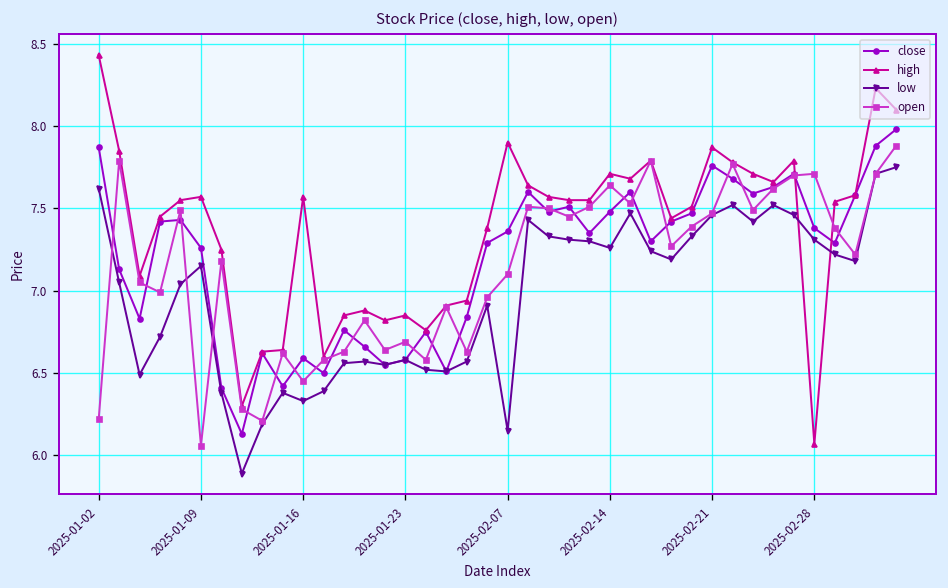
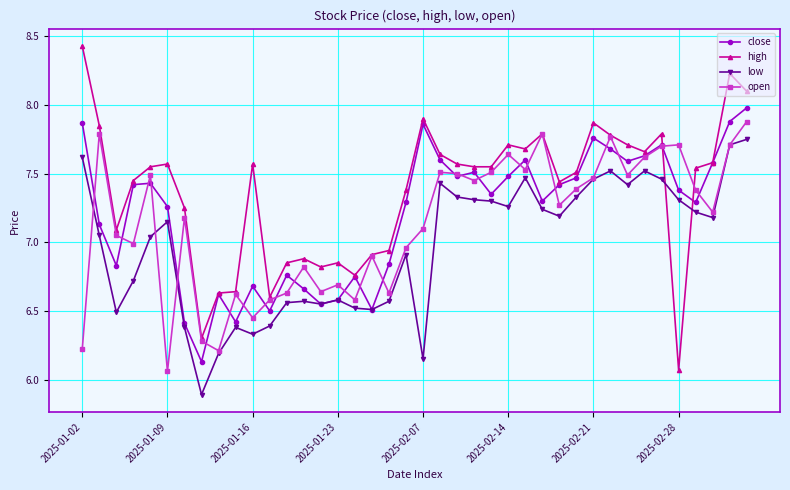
close, 2025-01-16: 6.59 -> 6.68
close, 2025-02-07: 7.36 -> 7.86
